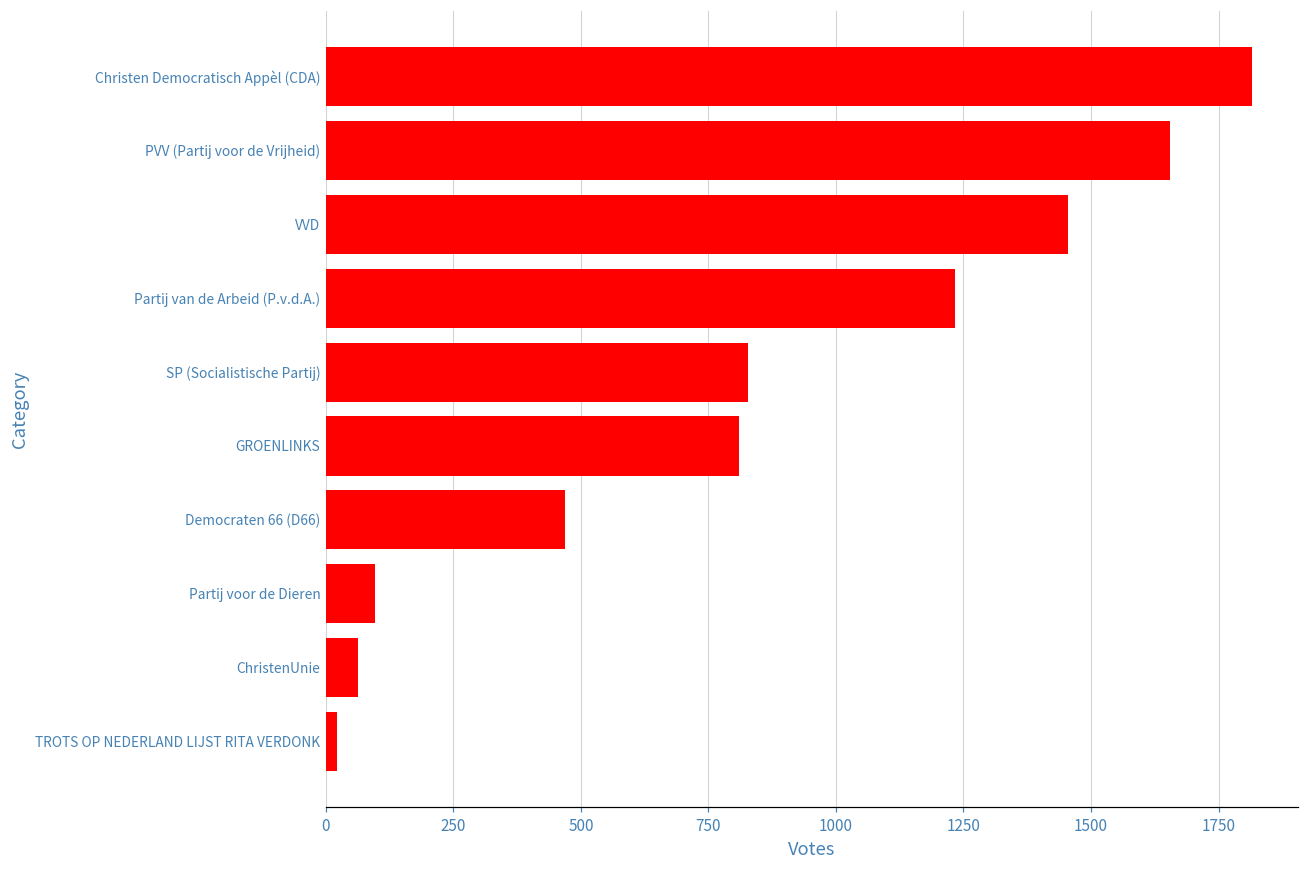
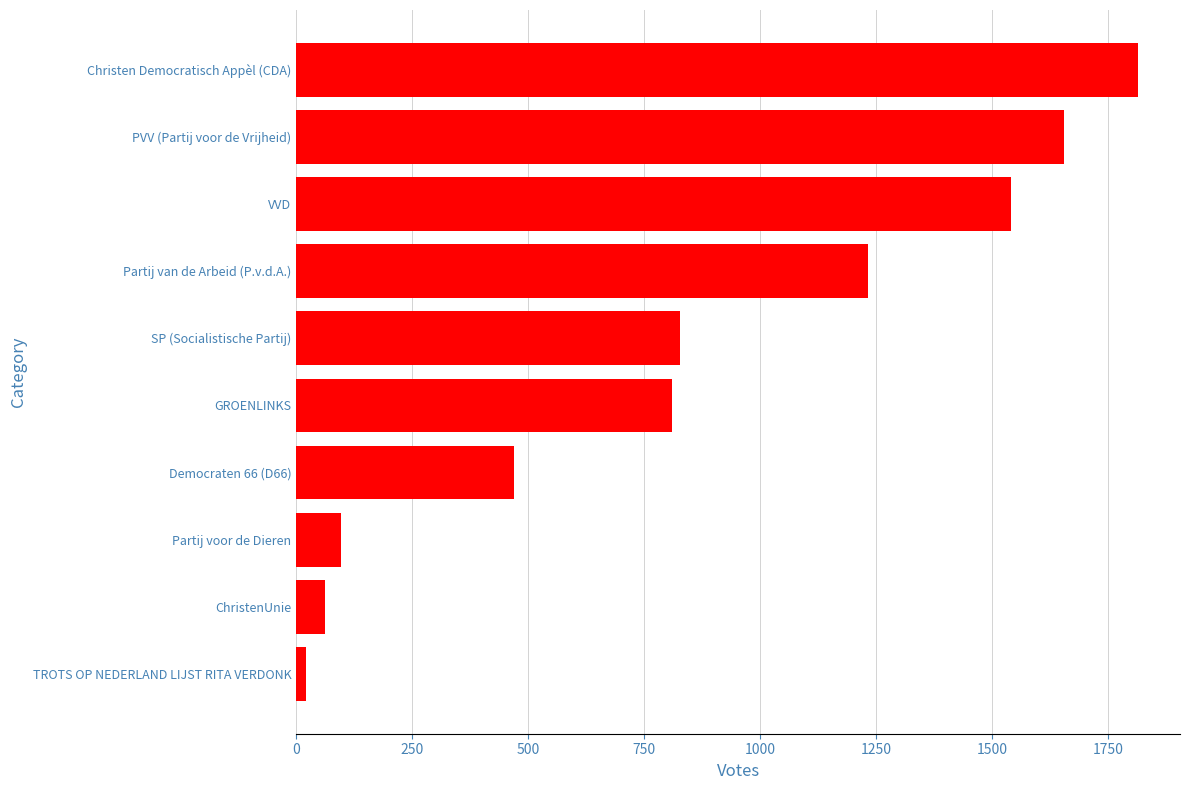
VVD: 1460 -> 1540
